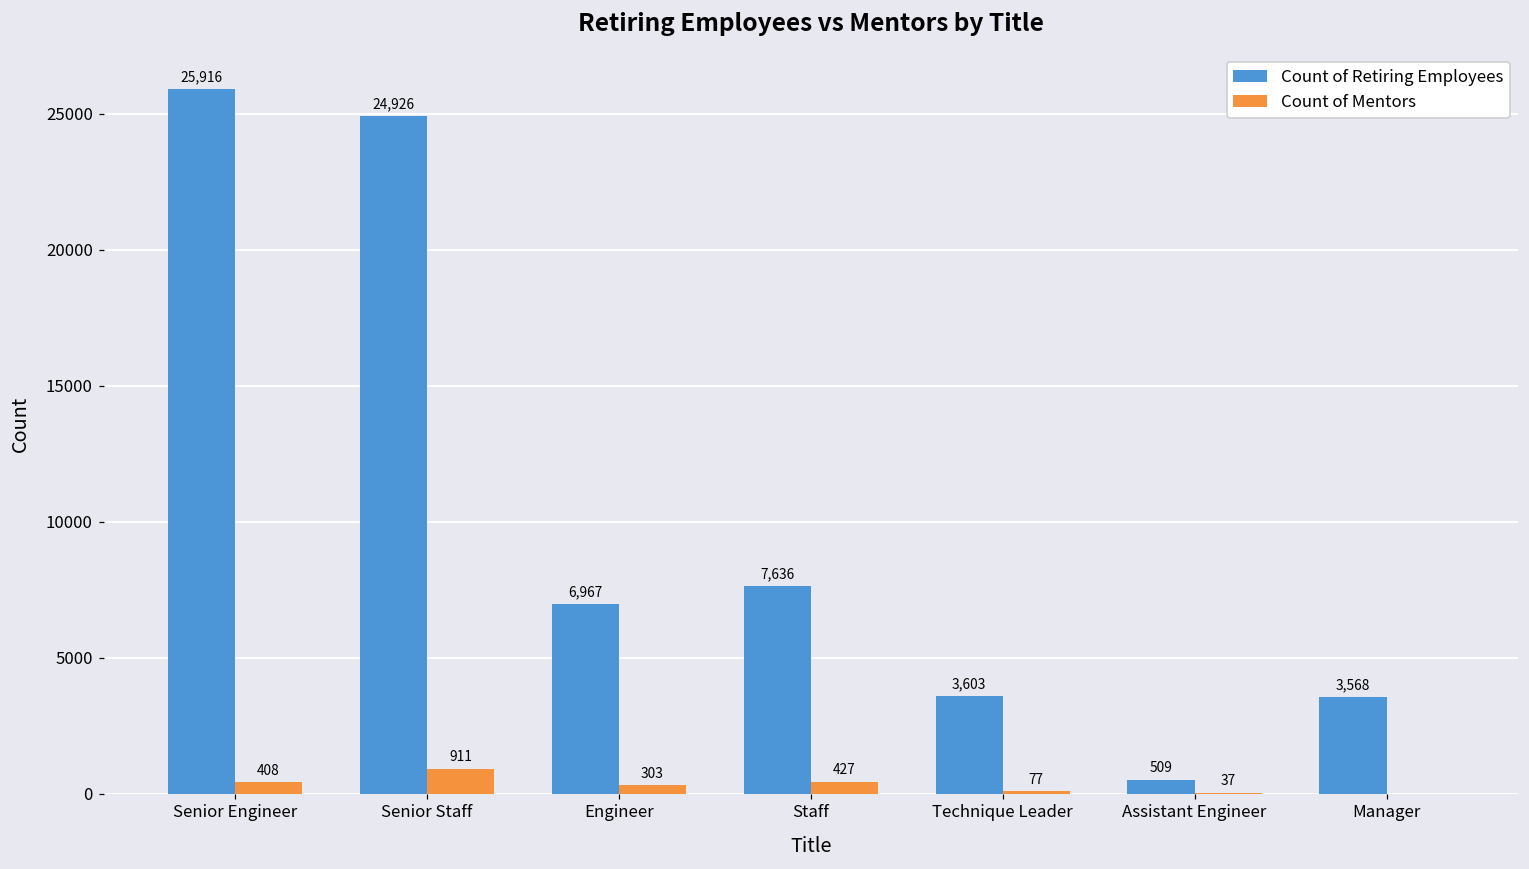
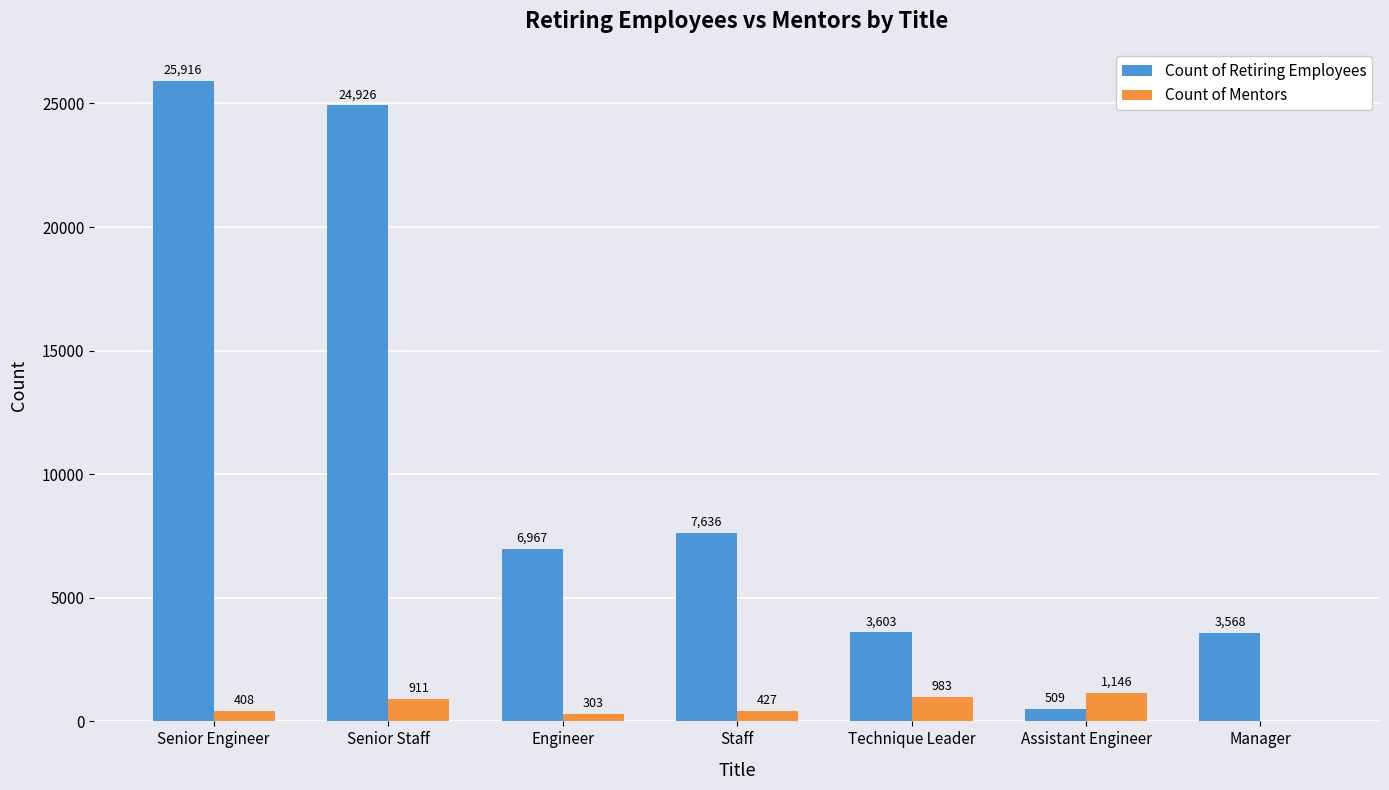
Count of Mentors, Technique Leader: 77 -> 983
Count of Mentors, Assistant Engineer: 37 -> 1,146
